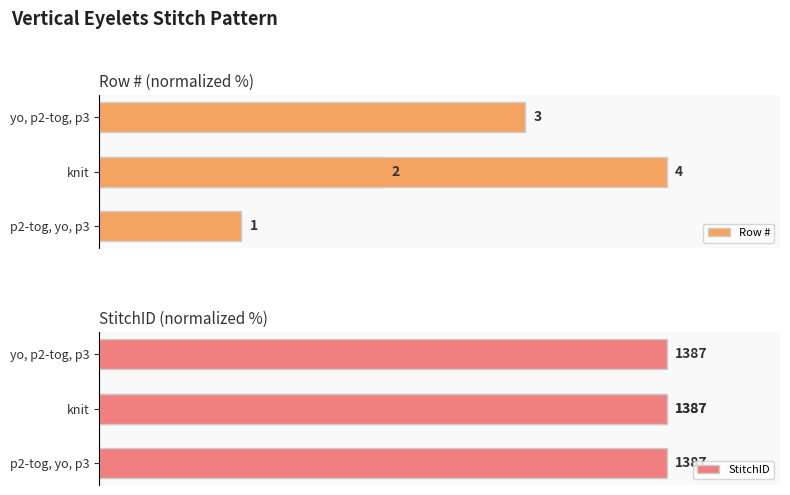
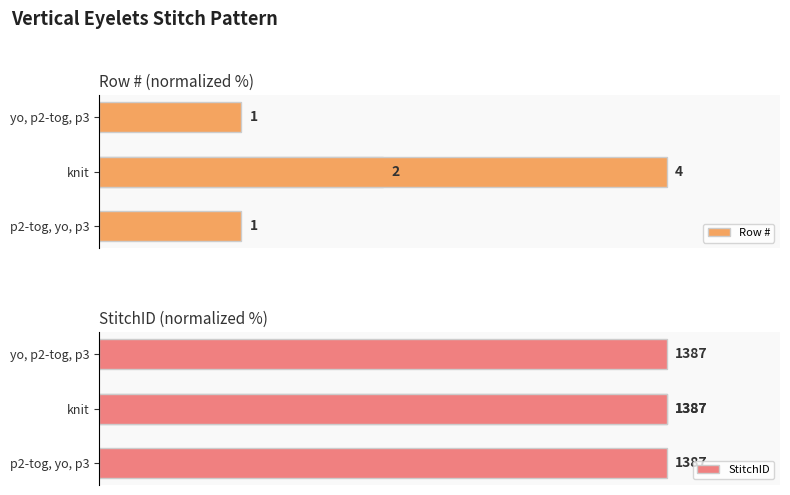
Row # (normalized %), yo, p2-tog, p3: 3 -> 1
